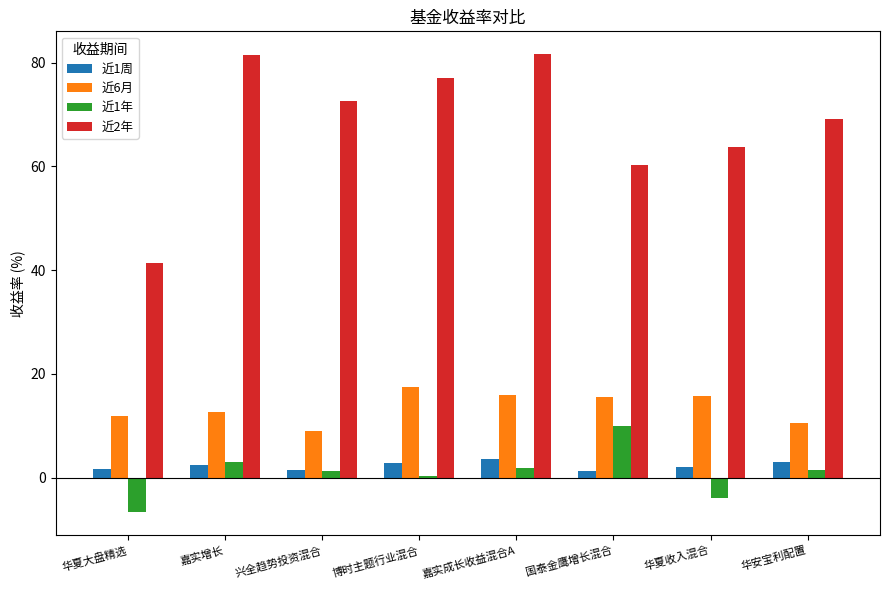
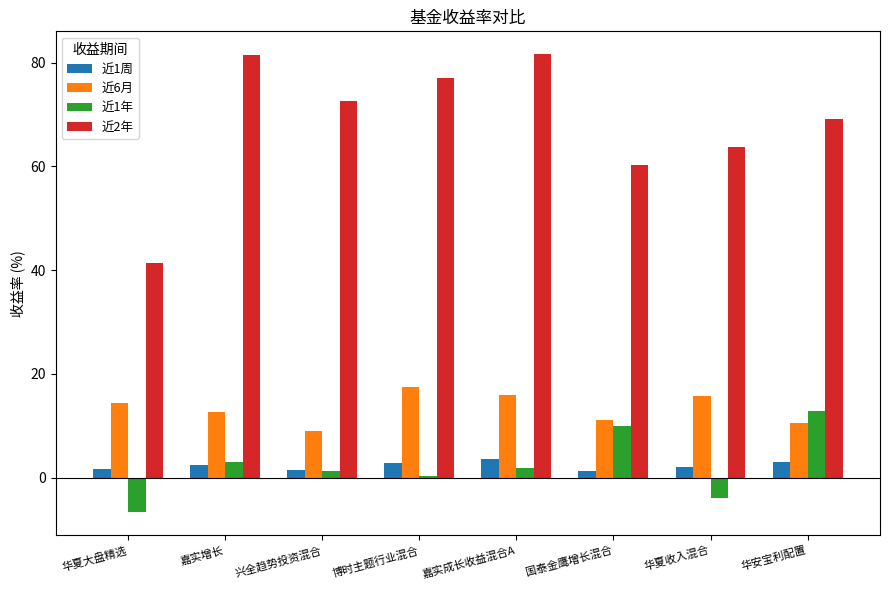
近6月, 华夏大盘精选: 12 -> 14
近6月, 国泰金鹰增长混合: 16 -> 11
近1年, 华安宝利配置: 1 -> 13
